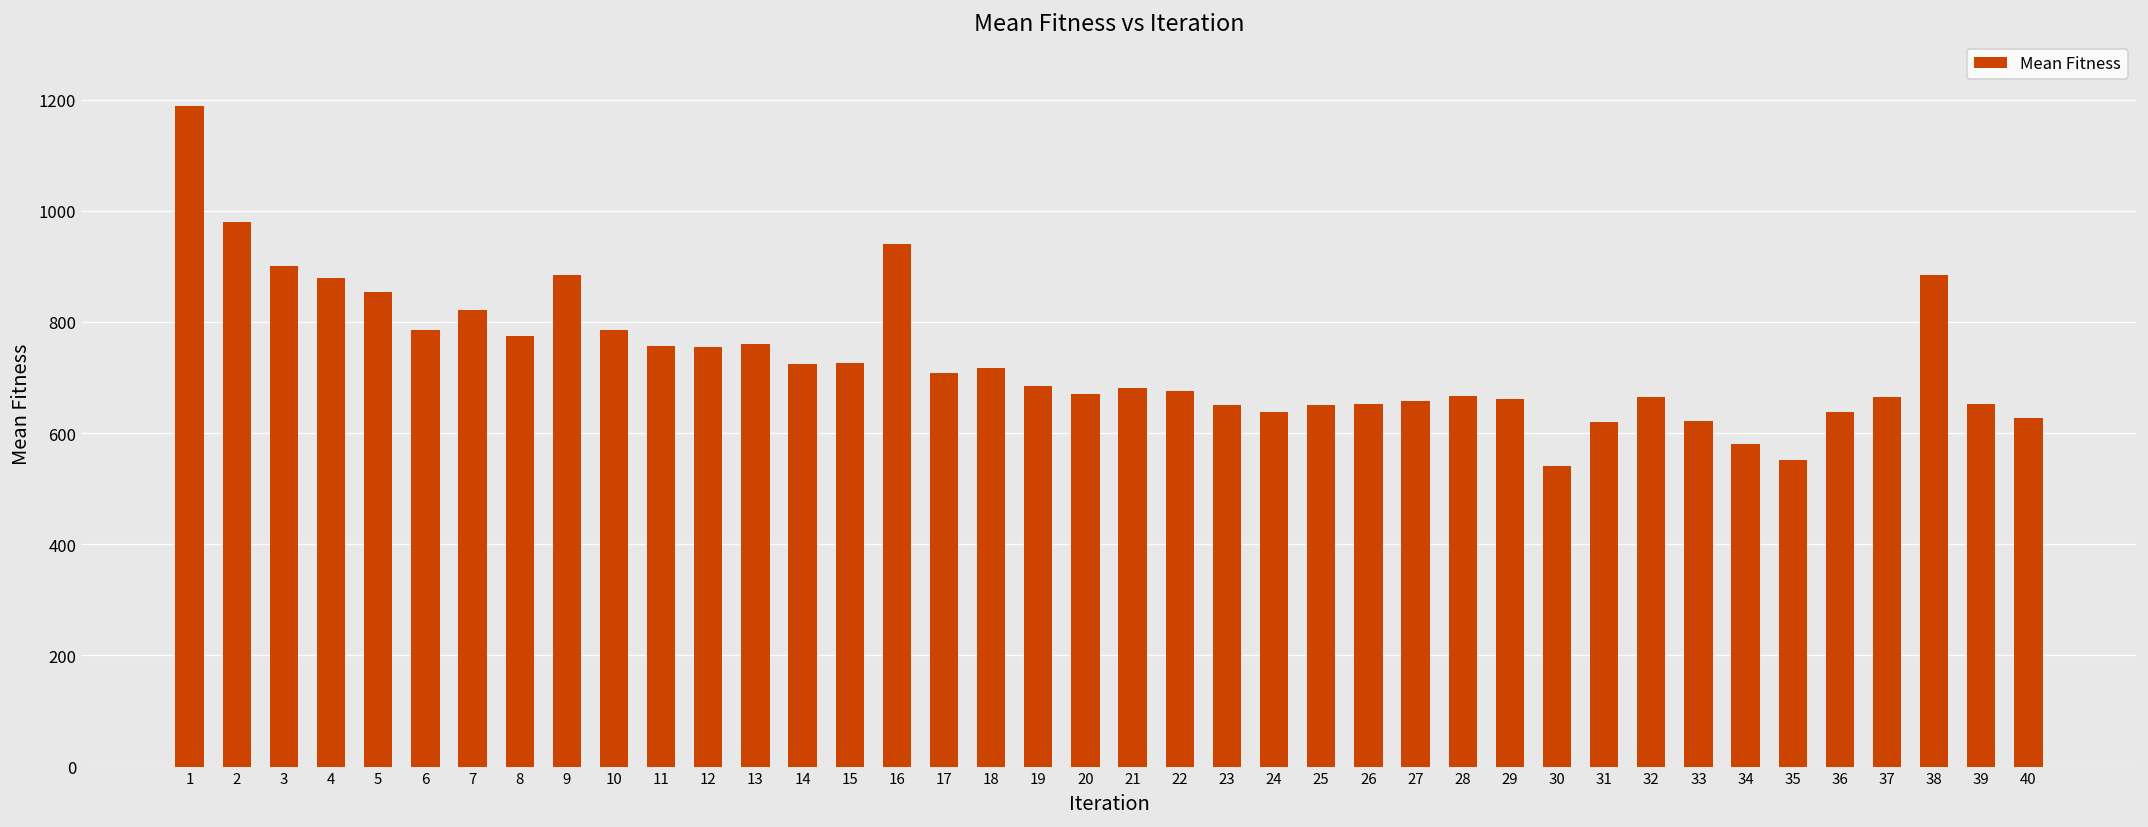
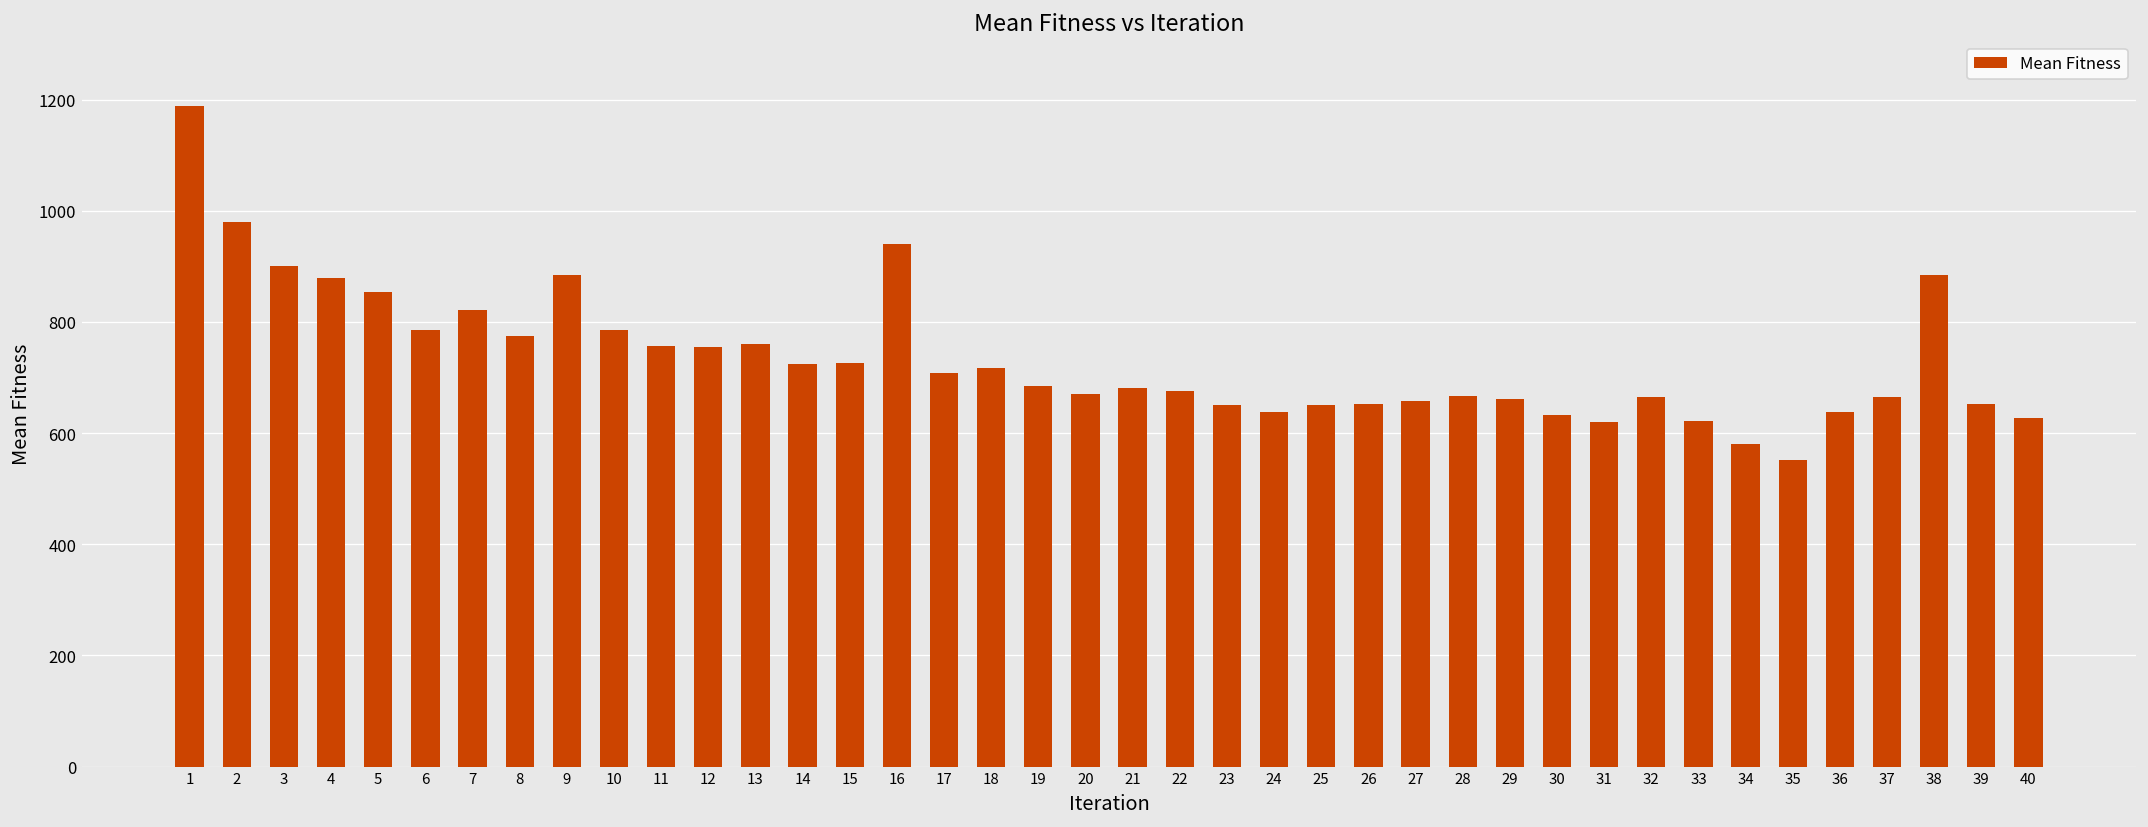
30: 540 -> 630
